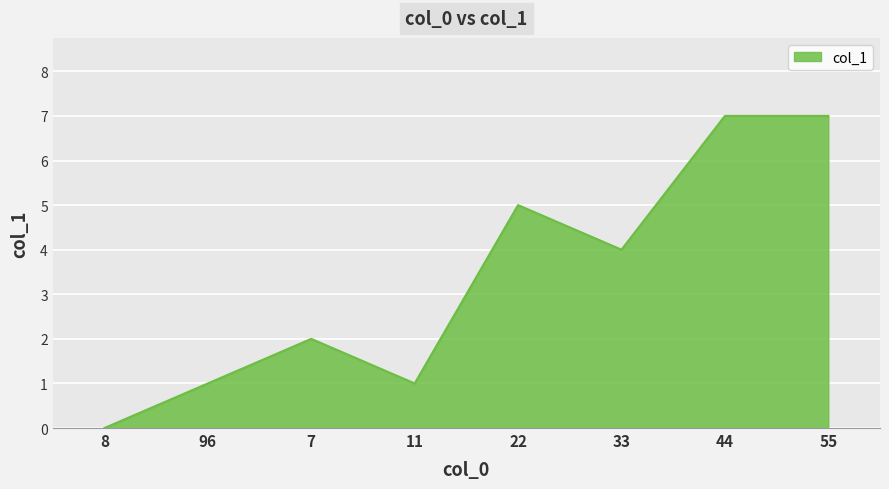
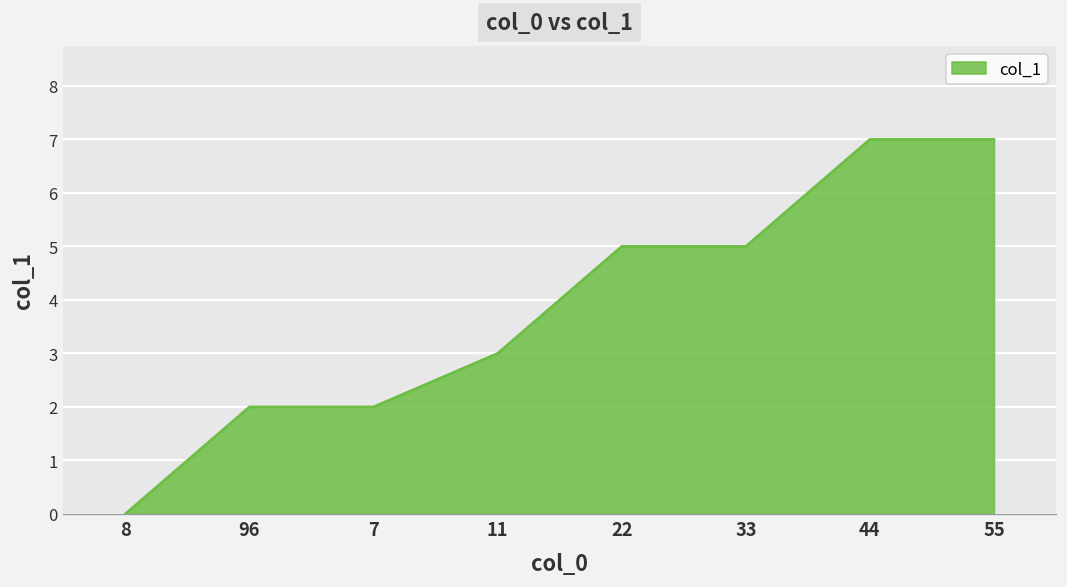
96: 1 -> 2
11: 1 -> 3
33: 4 -> 5
